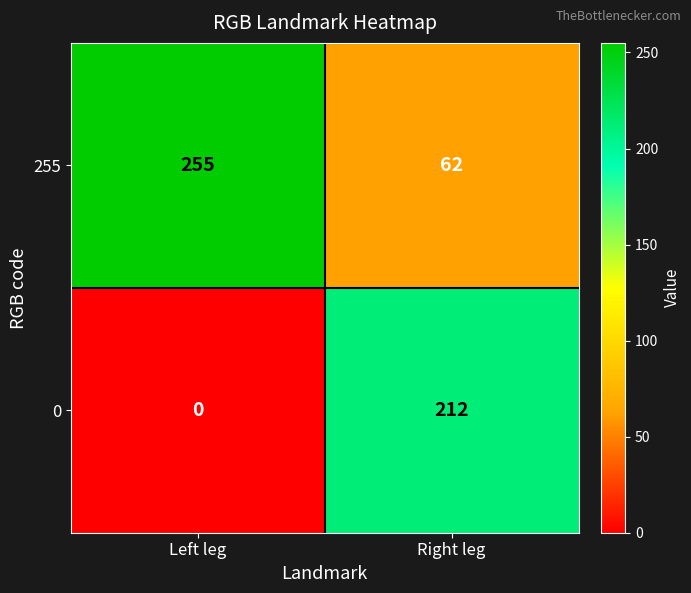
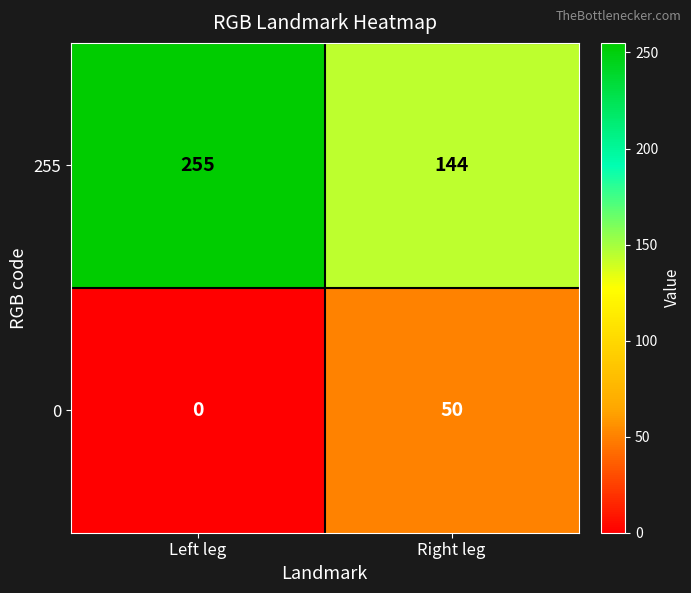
255, Right leg: 62 -> 144
0, Right leg: 212 -> 50
